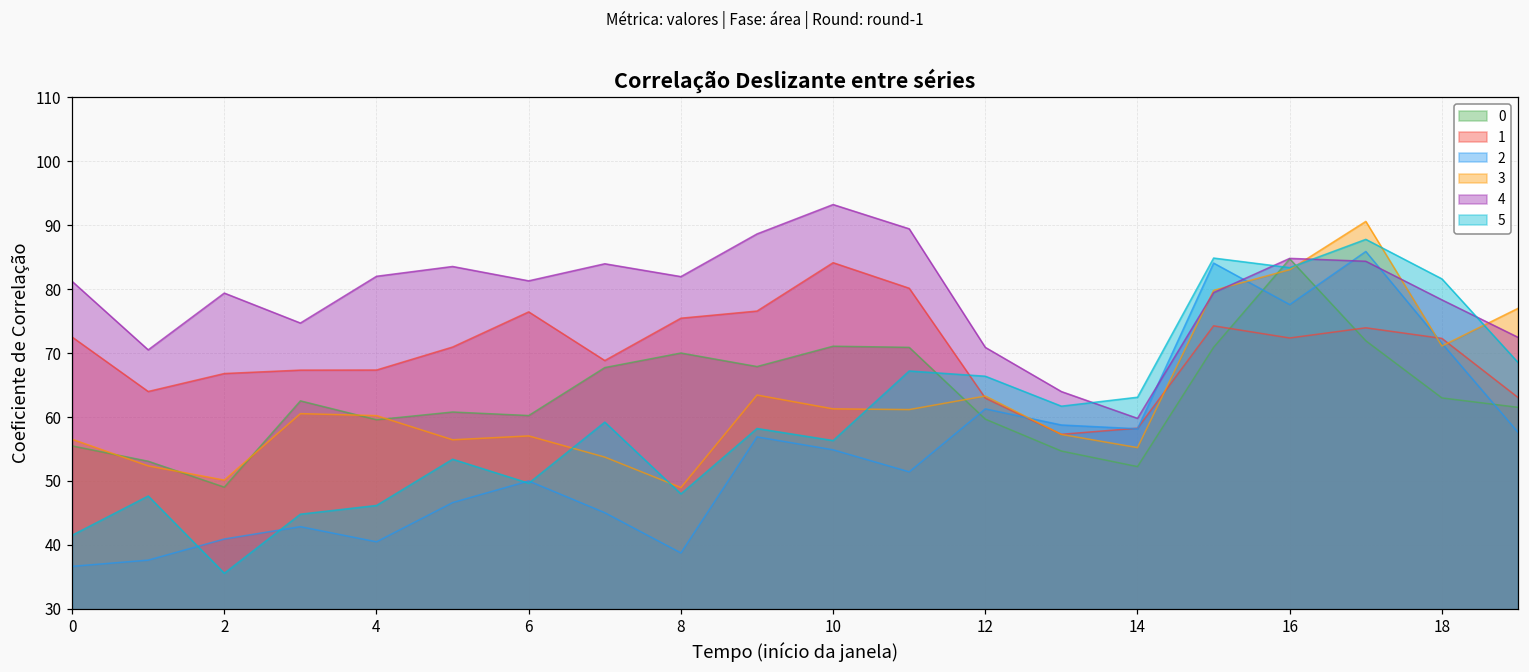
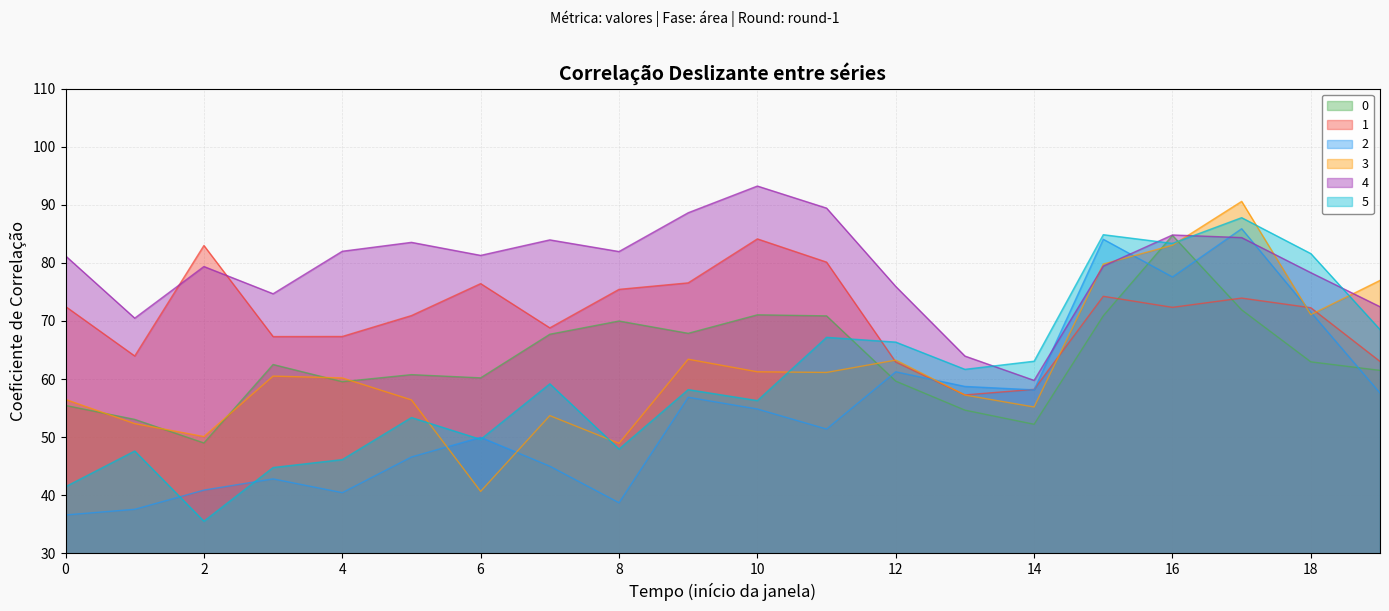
1, 2: 67 -> 83
3, 6: 57 -> 41
4, 12: 71 -> 76
